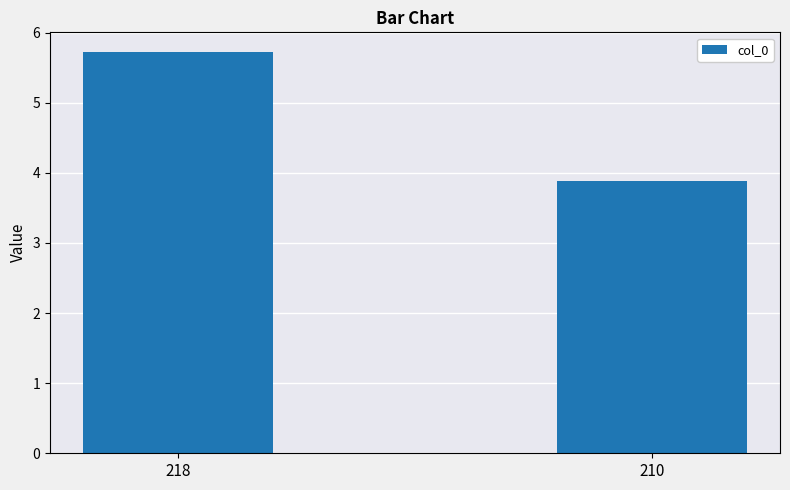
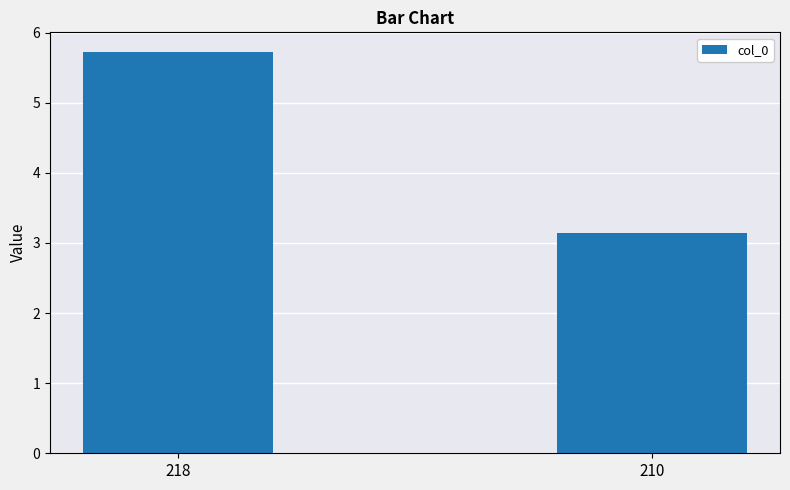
210: 3.9 -> 3.1
